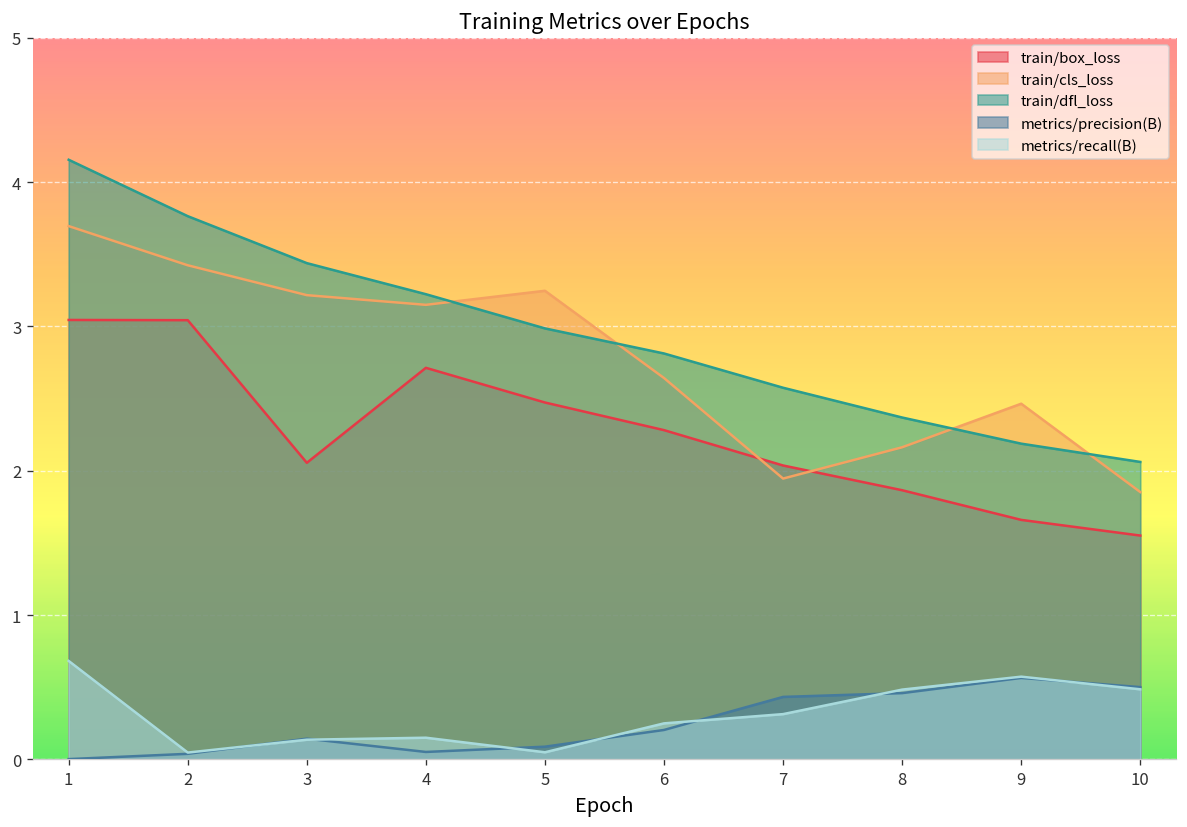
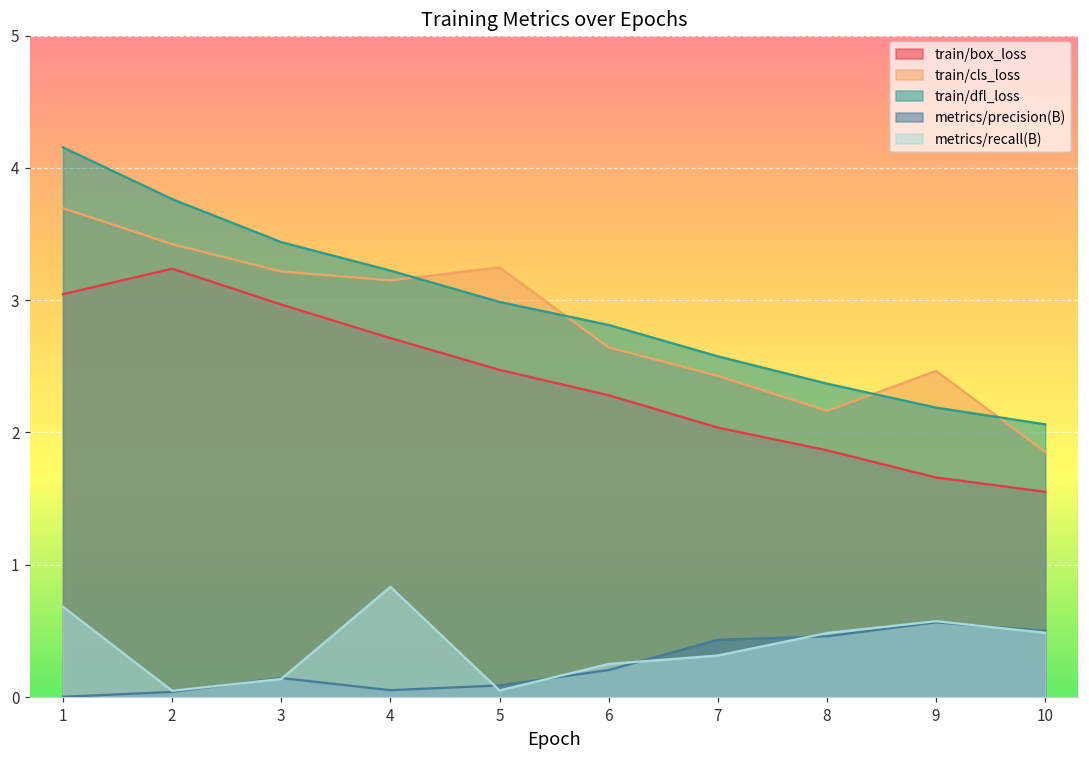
train/box_loss, 2: 3.04 -> 3.24
train/box_loss, 3: 2.06 -> 2.97
metrics/recall(B), 4: 0.15 -> 0.83
train/cls_loss, 7: 1.95 -> 2.43
